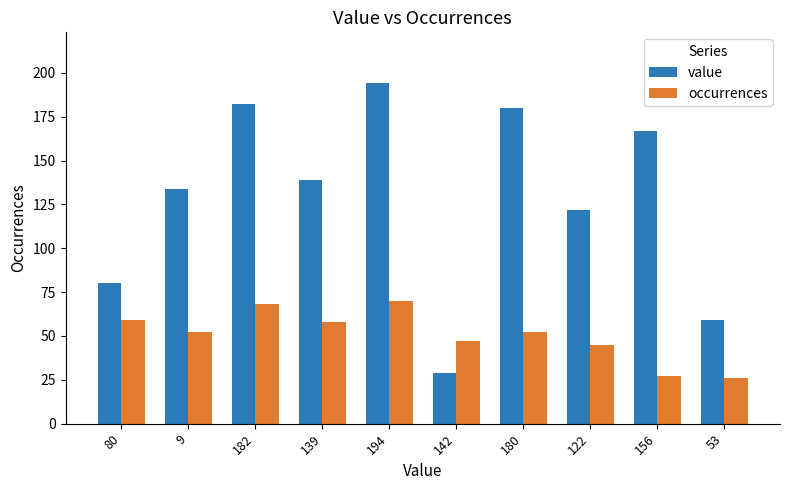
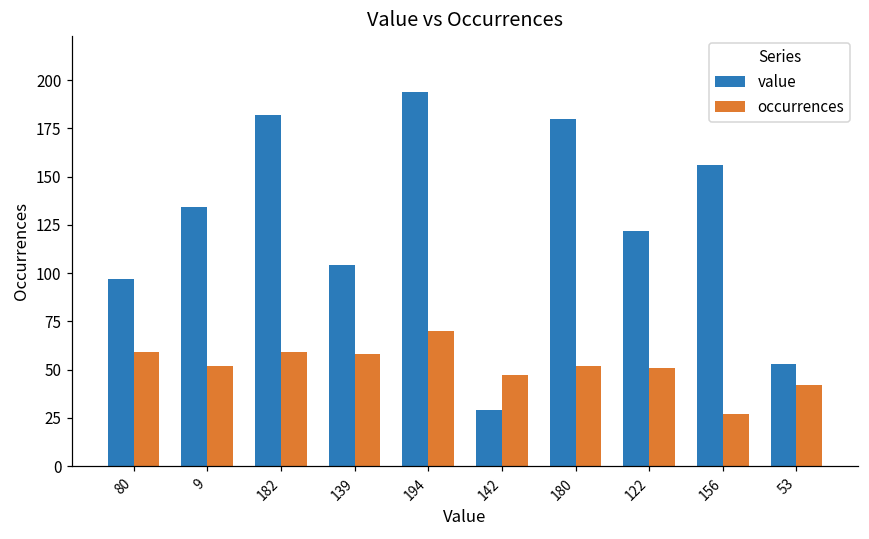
value, 80: 80 -> 97
occurrences, 182: 68 -> 59
value, 139: 139 -> 104
occurrences, 122: 45 -> 51
value, 156: 167 -> 156
value, 53: 59 -> 53
occurrences, 53: 26 -> 42
